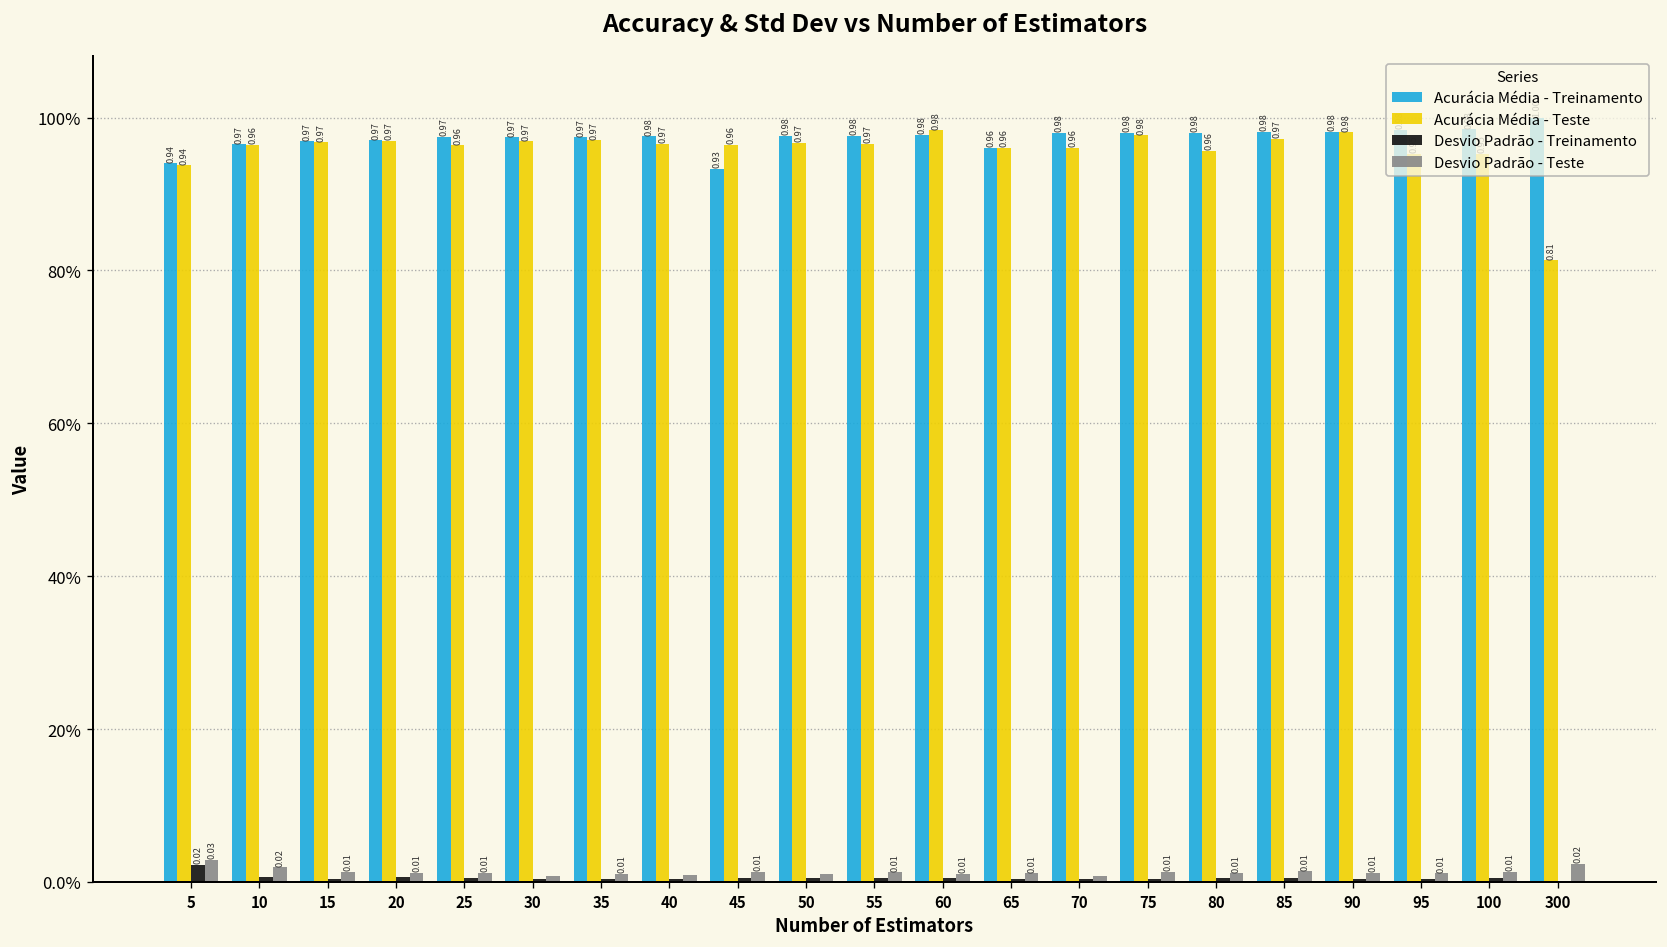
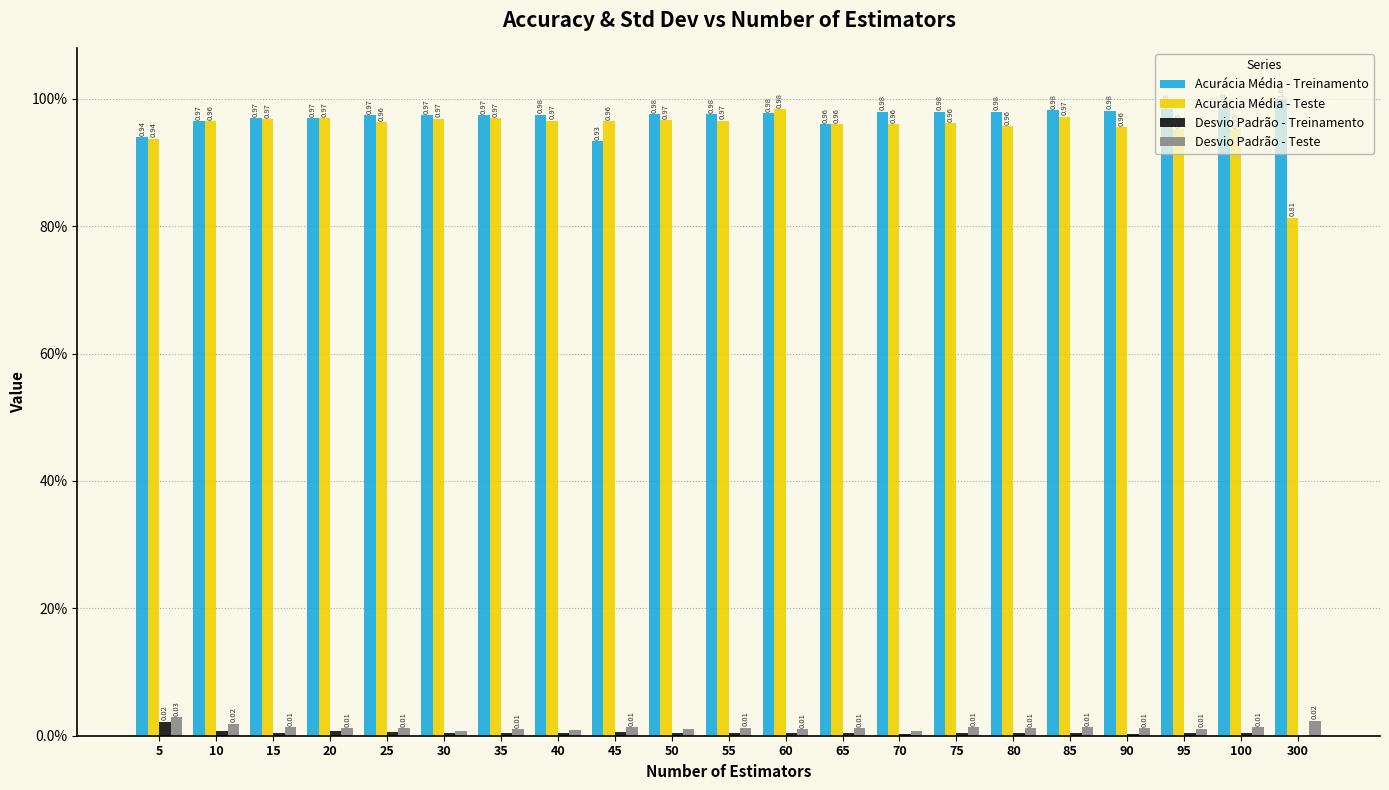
Acurácia Média - Teste, 75: 0.98 -> 0.96
Acurácia Média - Teste, 90: 0.98 -> 0.96
